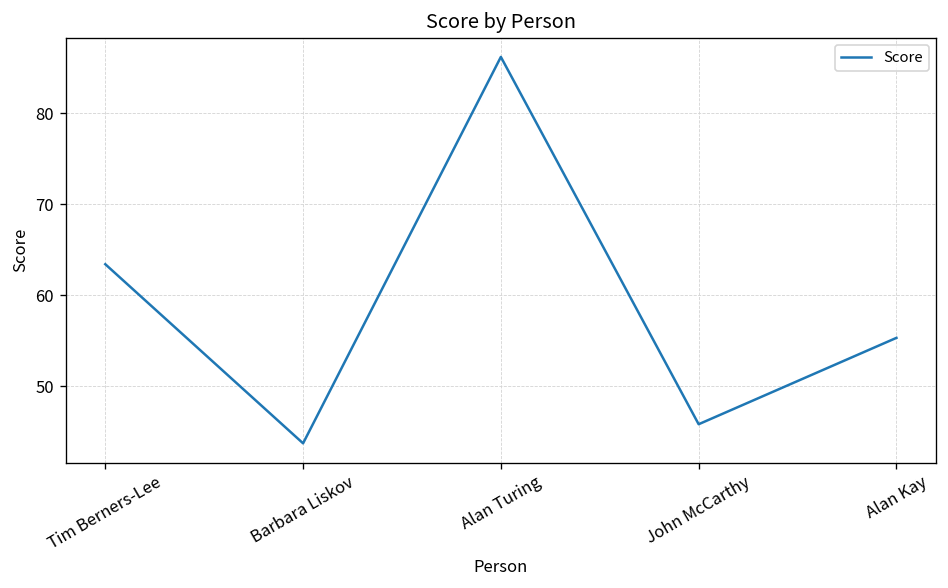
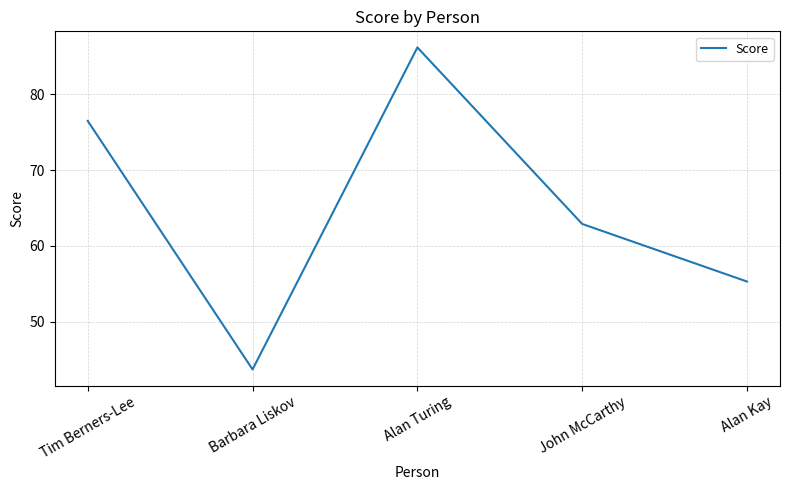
Tim Berners-Lee: 63 -> 77
John McCarthy: 46 -> 63
